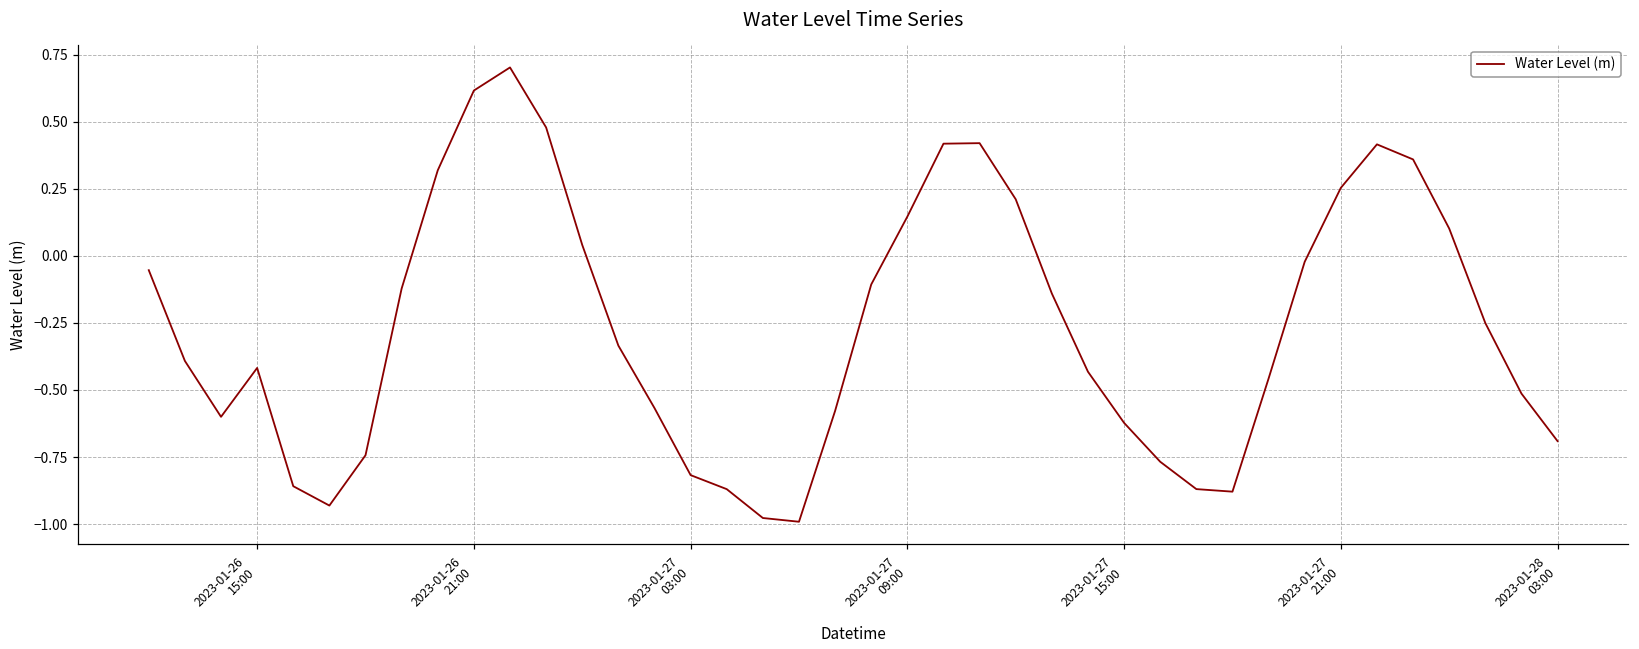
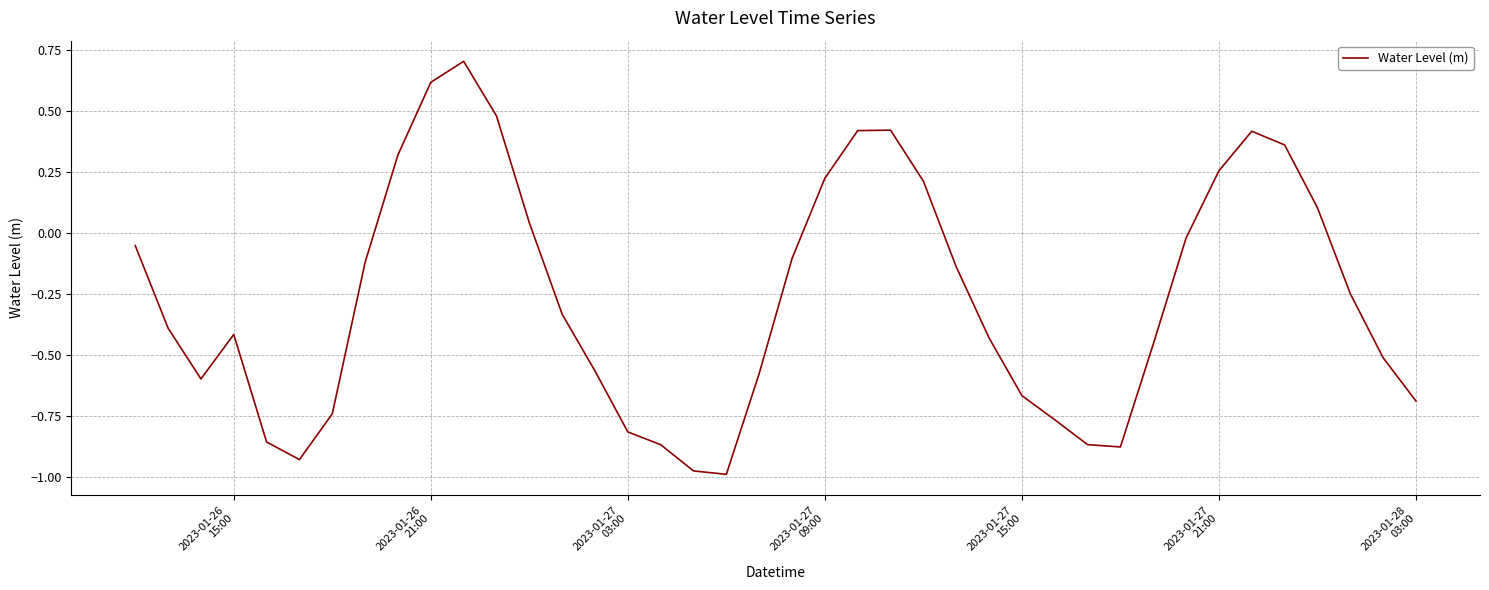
2023-01-27 09:00: 0.15 -> 0.22
2023-01-27 15:00: -0.62 -> -0.67
